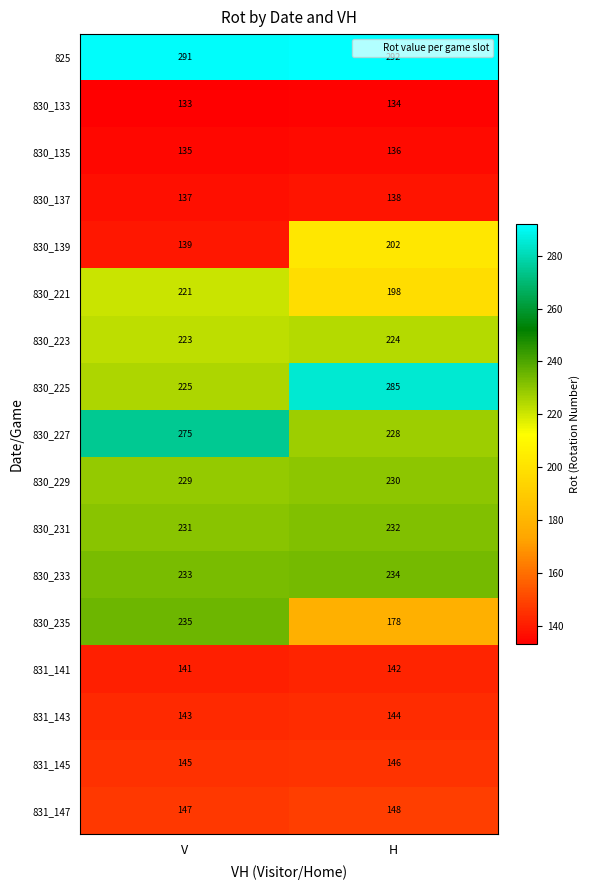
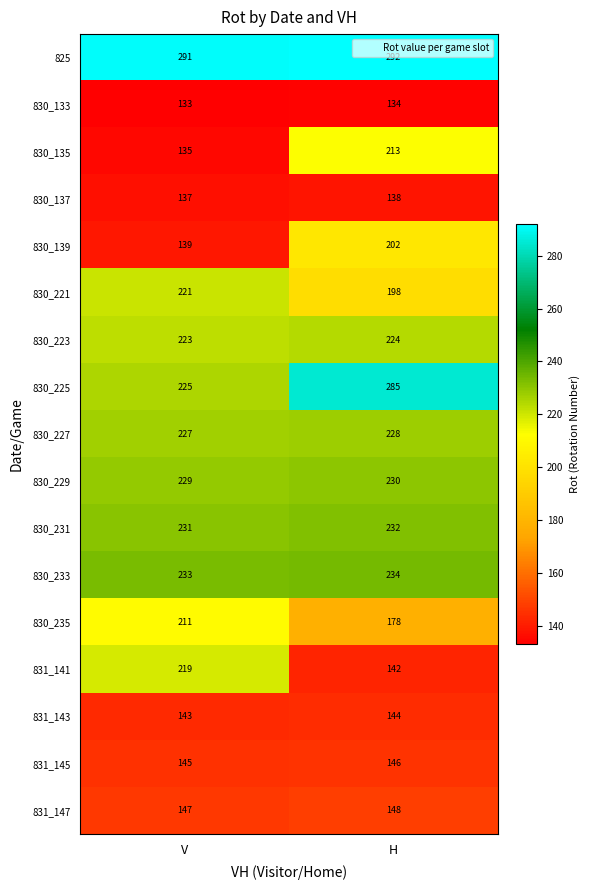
830_135, H: 136 -> 213
830_227, V: 275 -> 227
830_235, V: 235 -> 211
831_141, V: 141 -> 219
